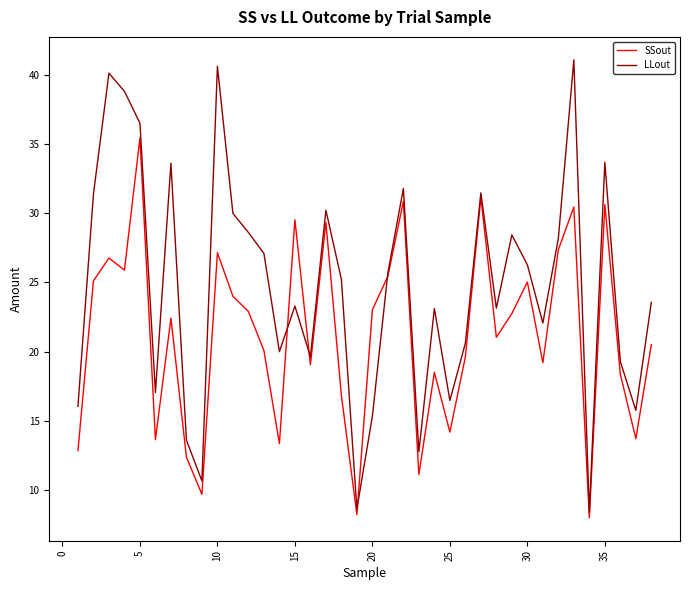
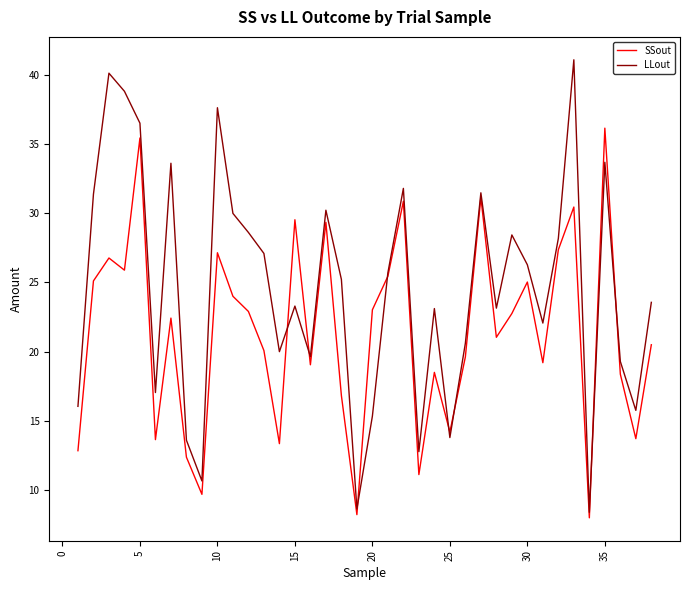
LLout, 10: 40.7 -> 37.7
LLout, 25: 16.5 -> 13.8
SSout, 35: 30.6 -> 36.2
